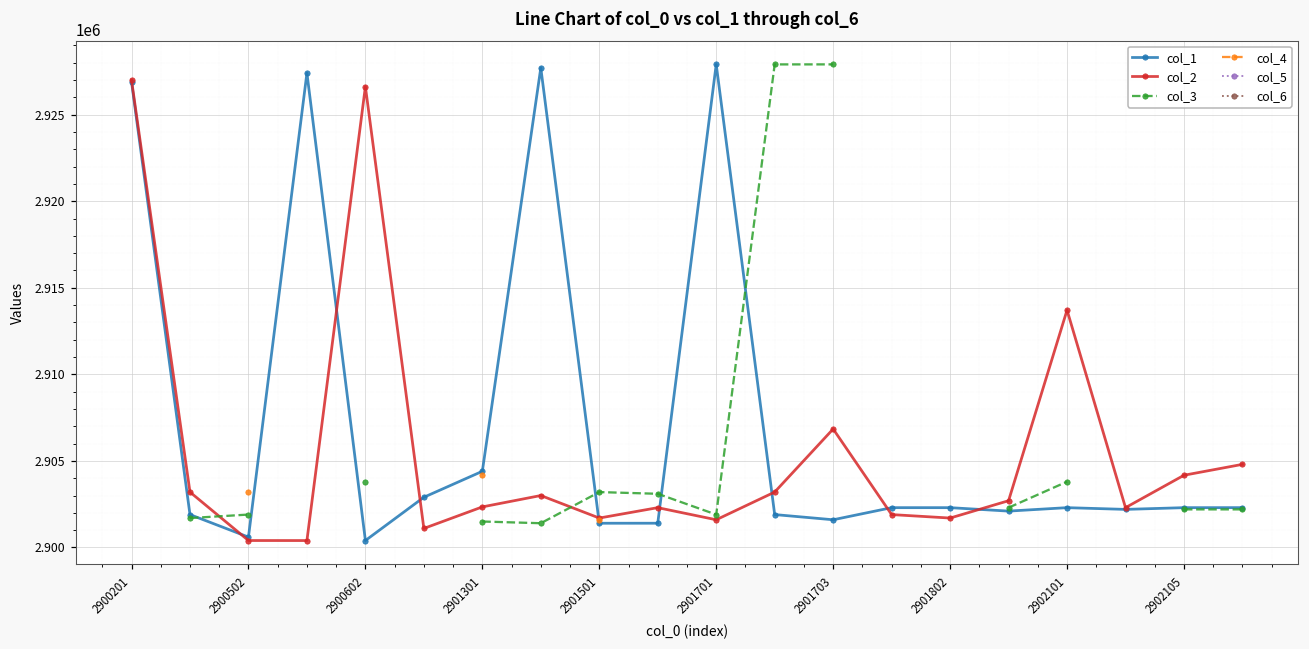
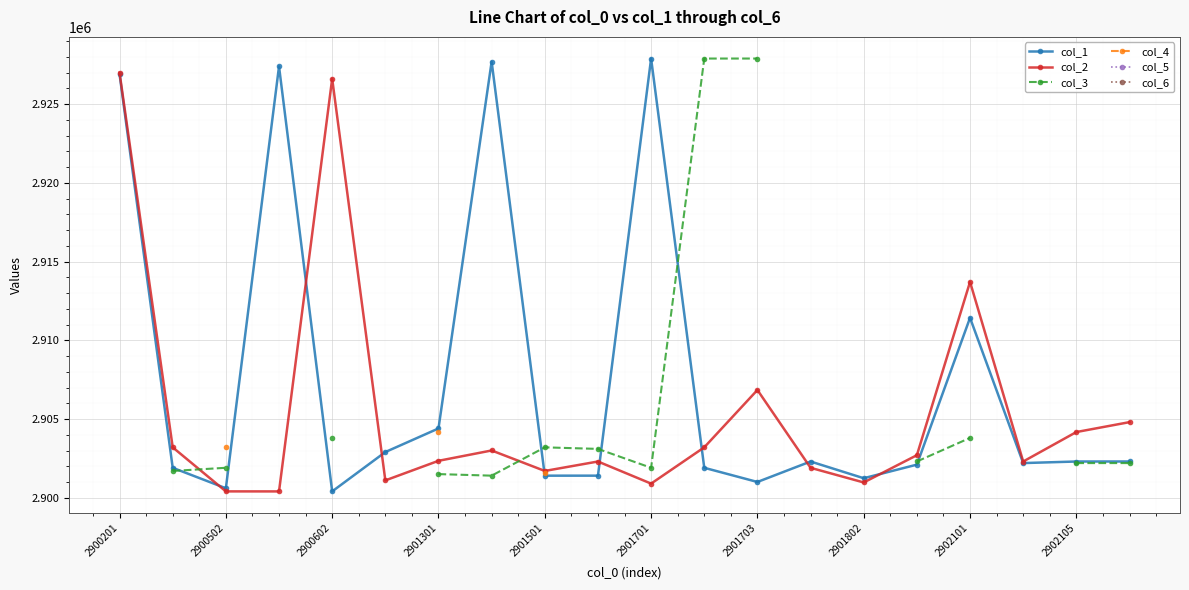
col_2, 2901701: 2901600 -> 2900900
col_1, 2901703: 2901600 -> 2901000
col_1, 2901802: 2902300 -> 2901200
col_2, 2901802: 2901700 -> 2901000
col_1, 2902101: 2902300 -> 2911400
